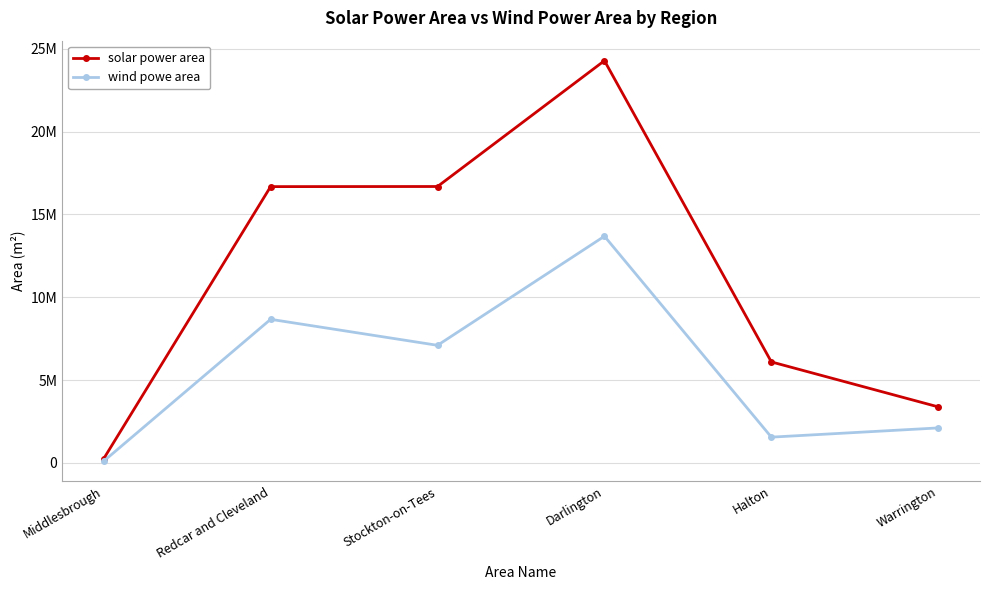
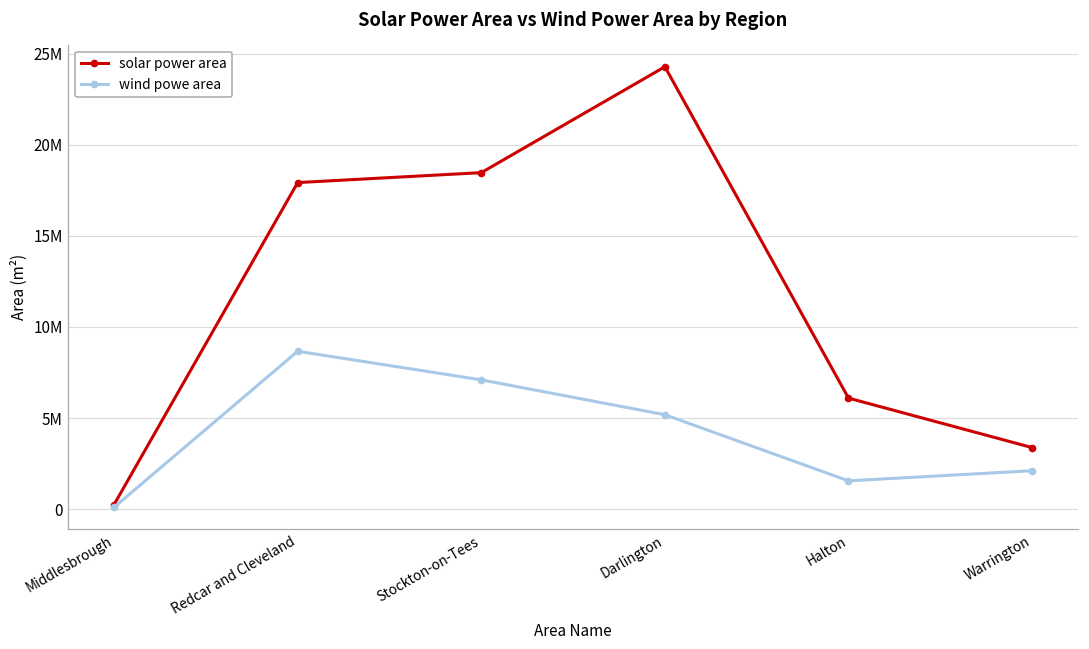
solar power area, Redcar and Cleveland: 16700000 -> 17900000
solar power area, Stockton-on-Tees: 16700000 -> 18500000
wind powe area, Darlington: 13700000 -> 5200000
